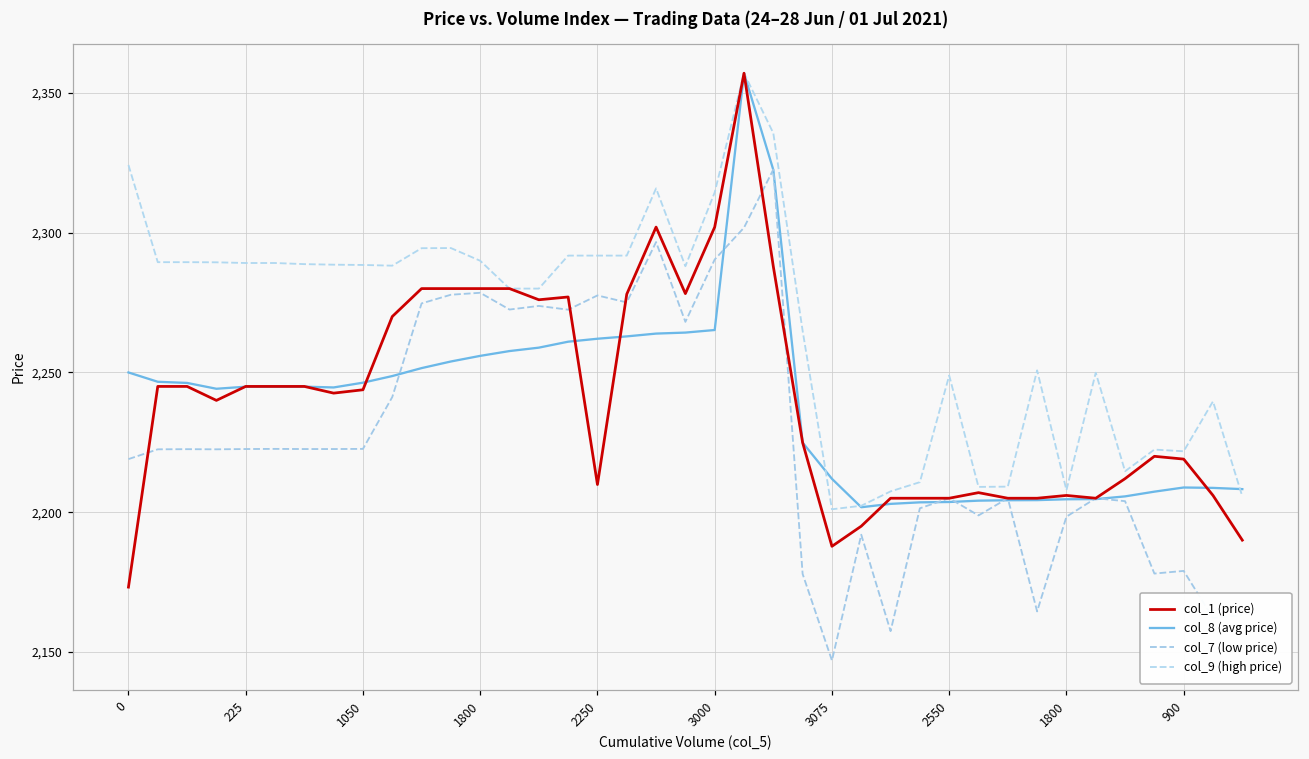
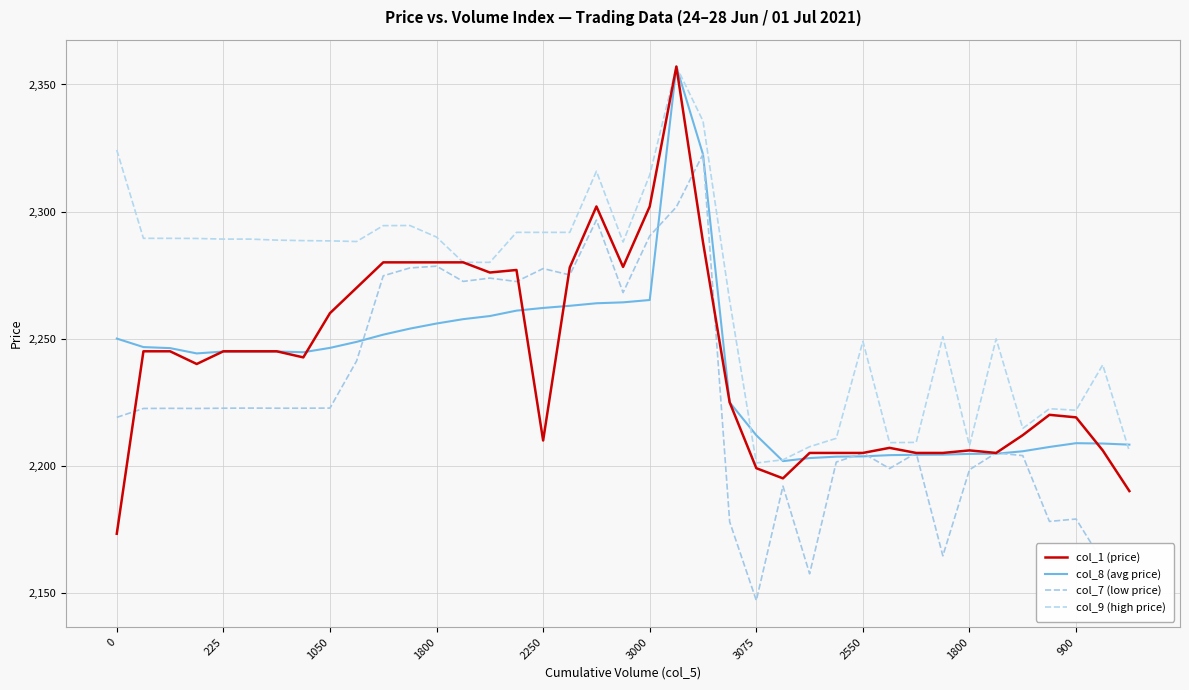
col_1 (price), 1050: 2,244 -> 2,260
col_1 (price), 3075: 2,188 -> 2,199
